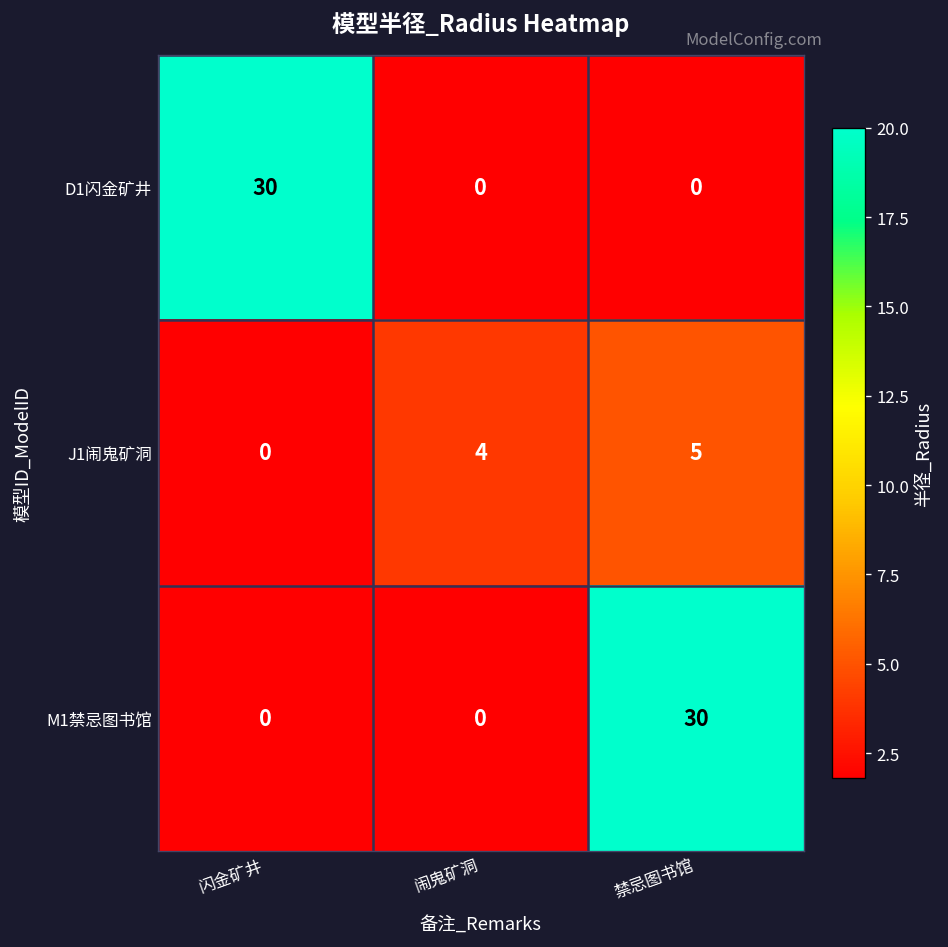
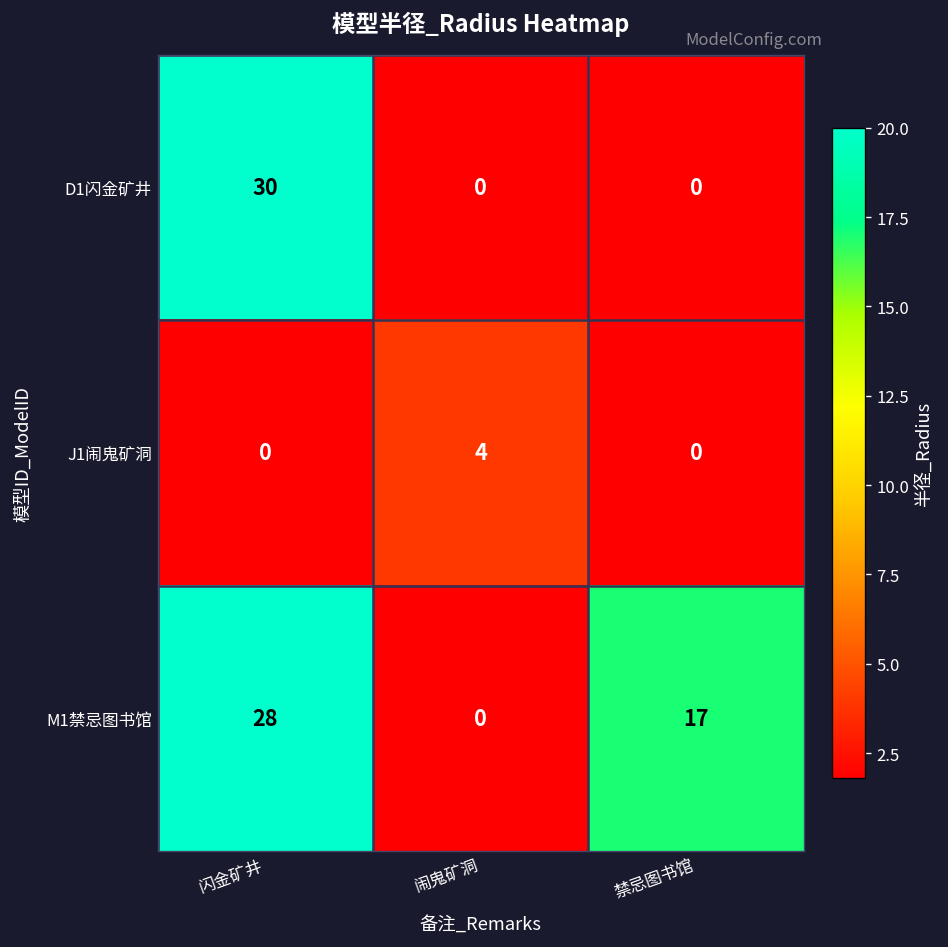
J1闹鬼矿洞, 禁忌图书馆: 5 -> 0
M1禁忌图书馆, 闪金矿井: 0 -> 28
M1禁忌图书馆, 禁忌图书馆: 30 -> 17
